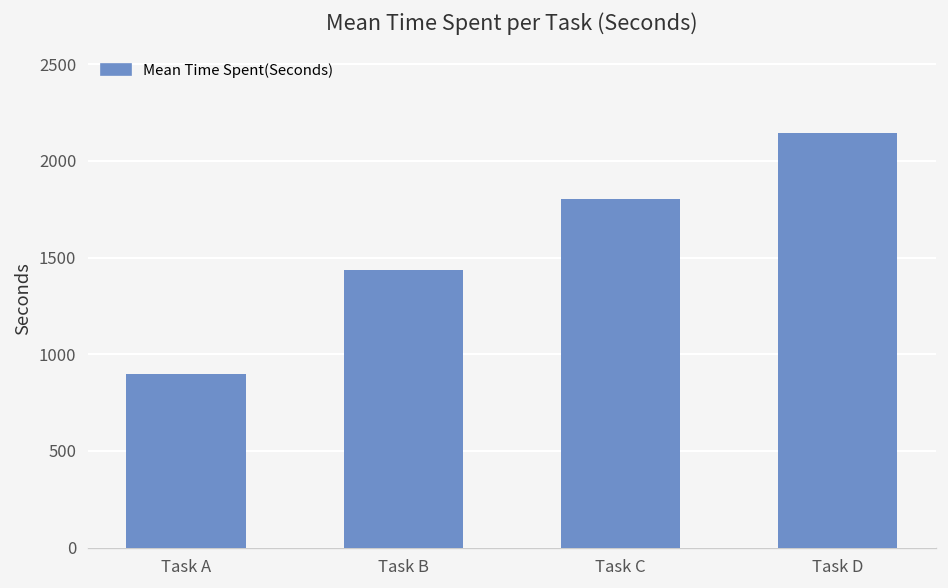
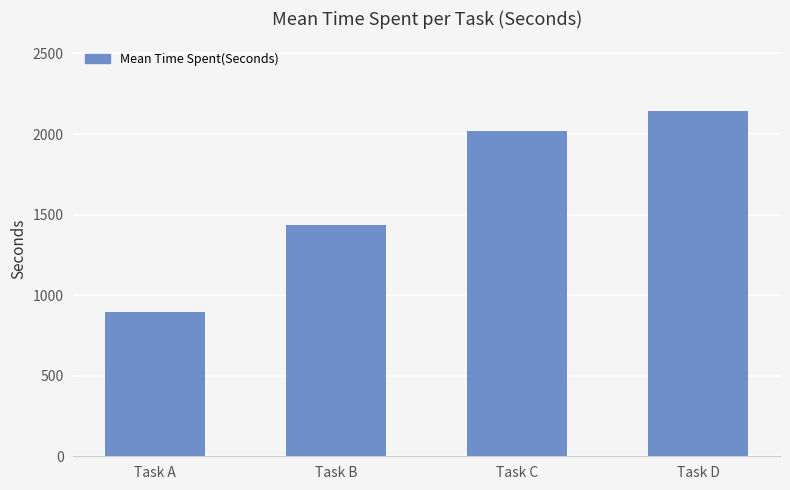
Task C: 1800 -> 2020
